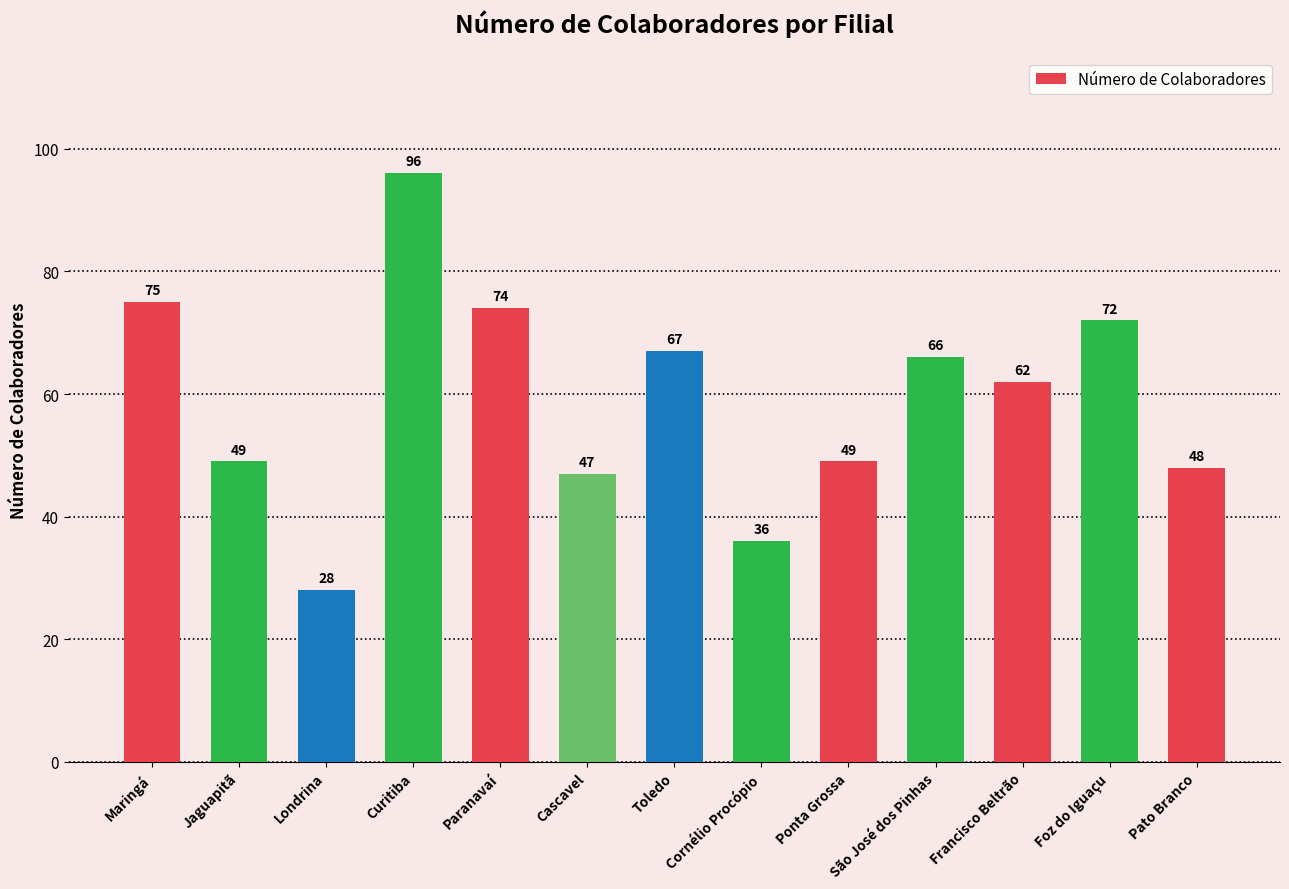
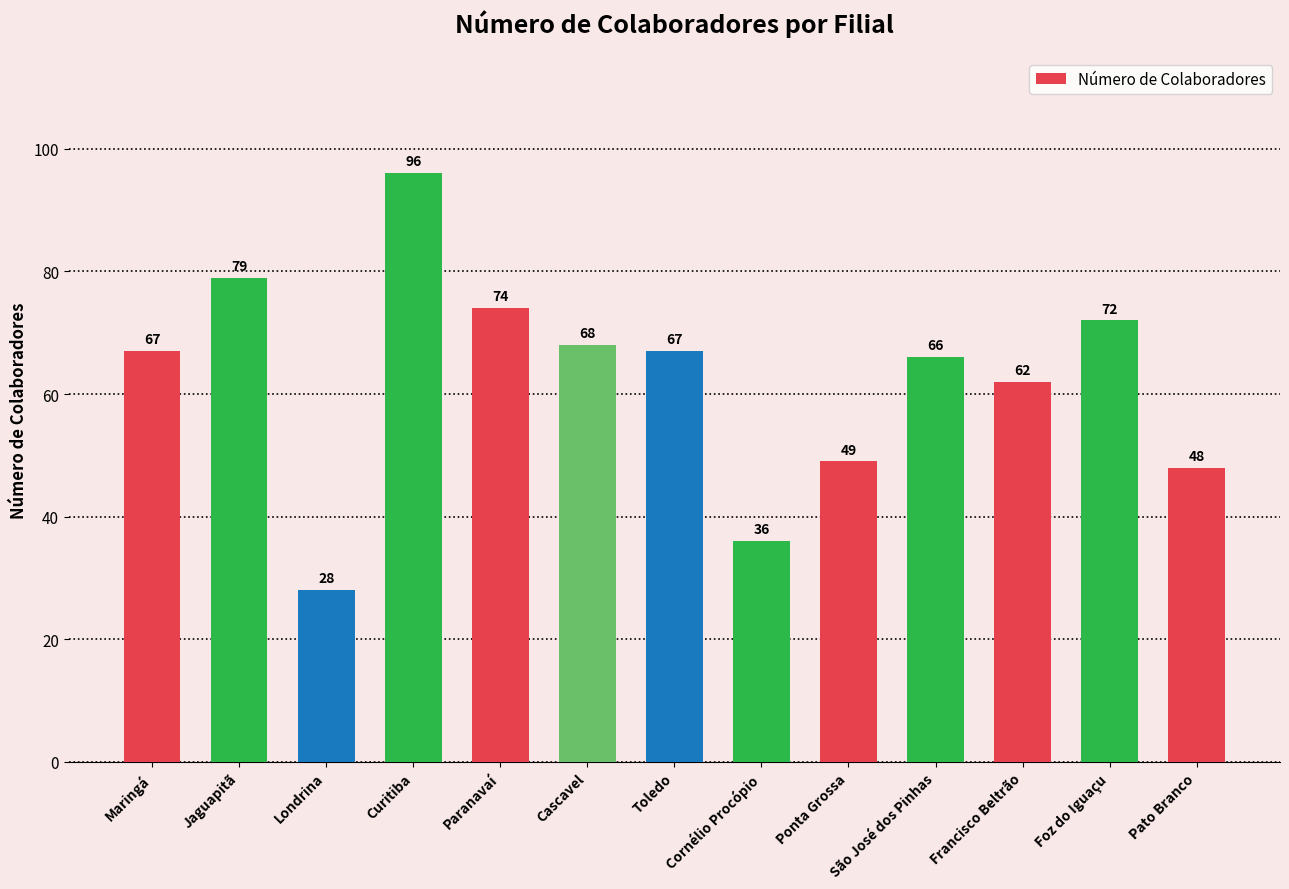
Maringá: 75 -> 67
Jaguapitã: 49 -> 79
Cascavel: 47 -> 68
